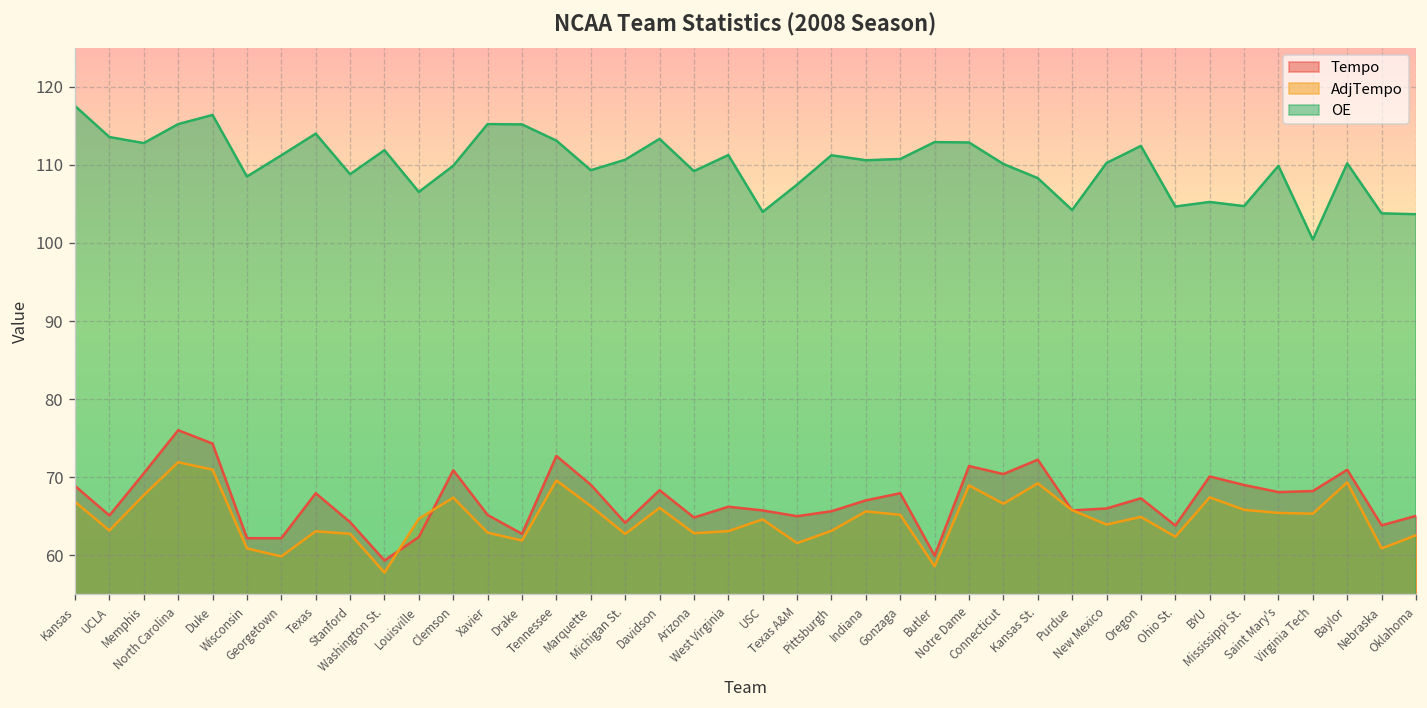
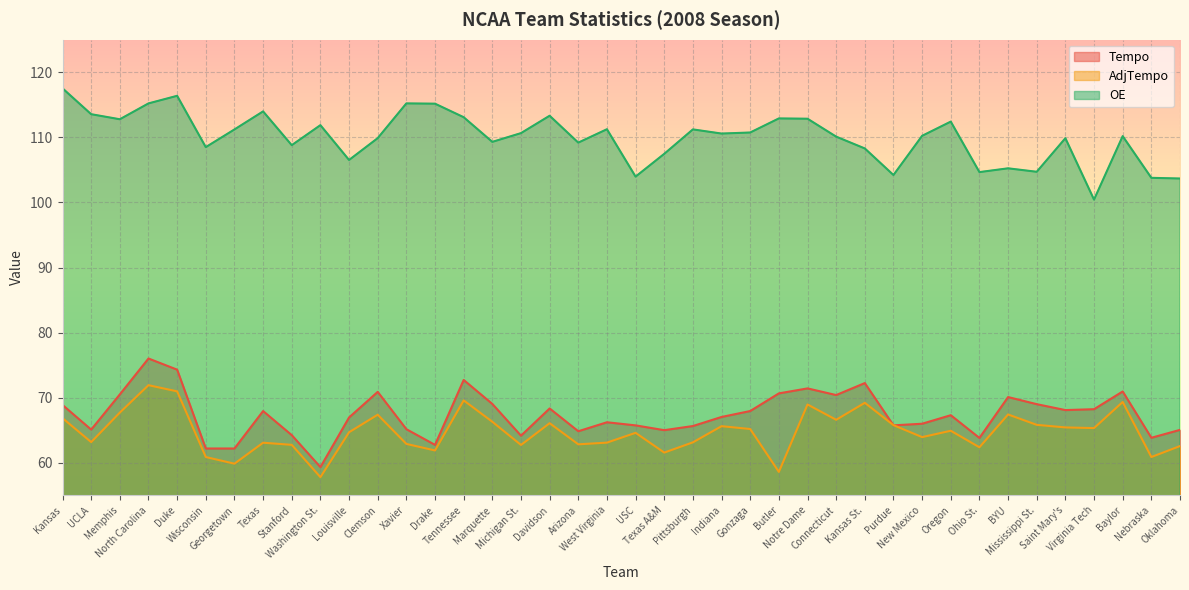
Tempo, Louisville: 62 -> 67
Tempo, Butler: 60 -> 71
